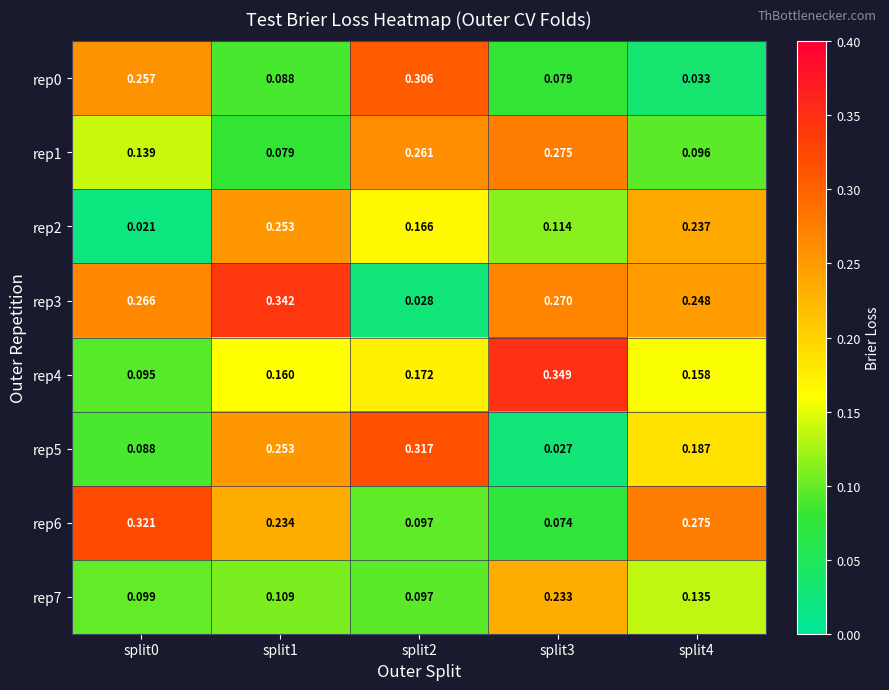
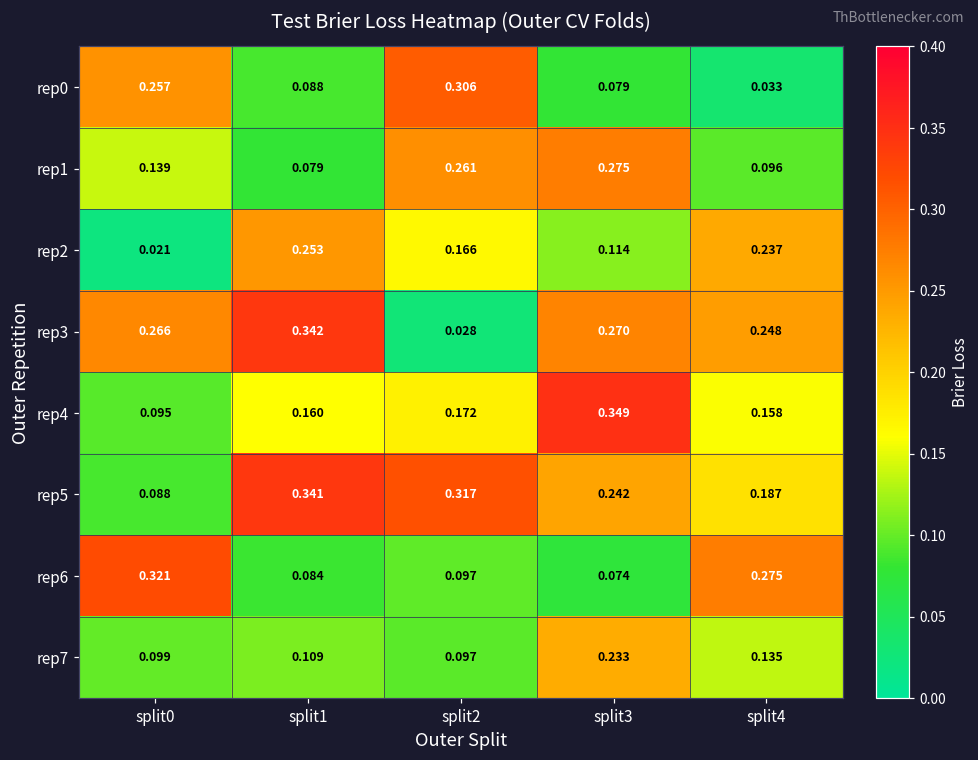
rep5, split1: 0.253 -> 0.341
rep5, split3: 0.027 -> 0.242
rep6, split1: 0.234 -> 0.084
